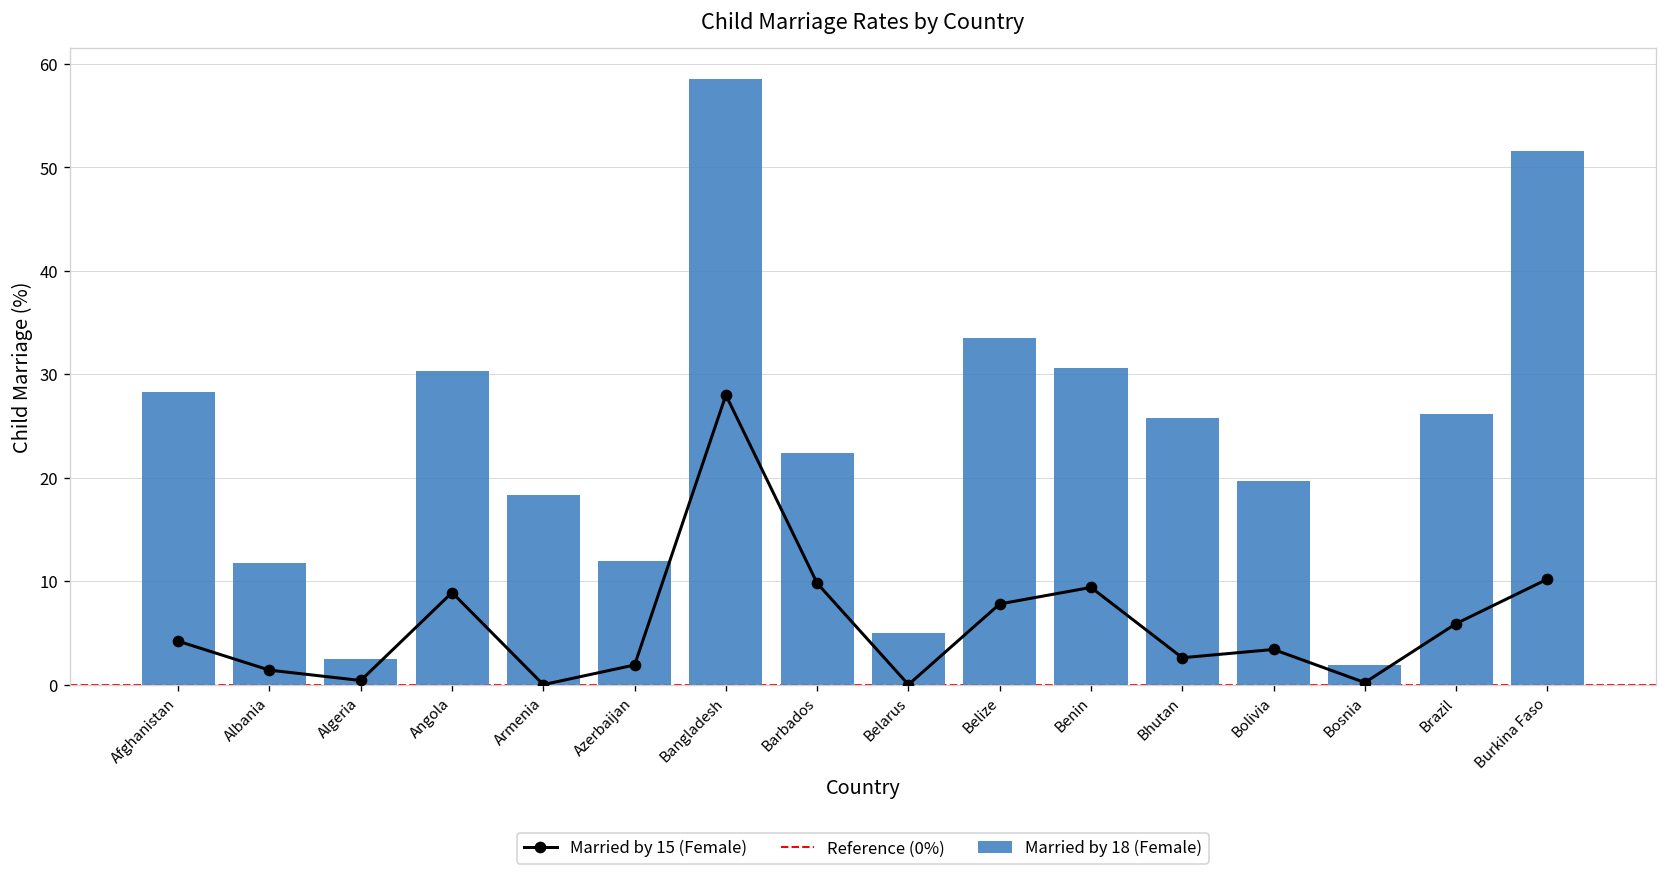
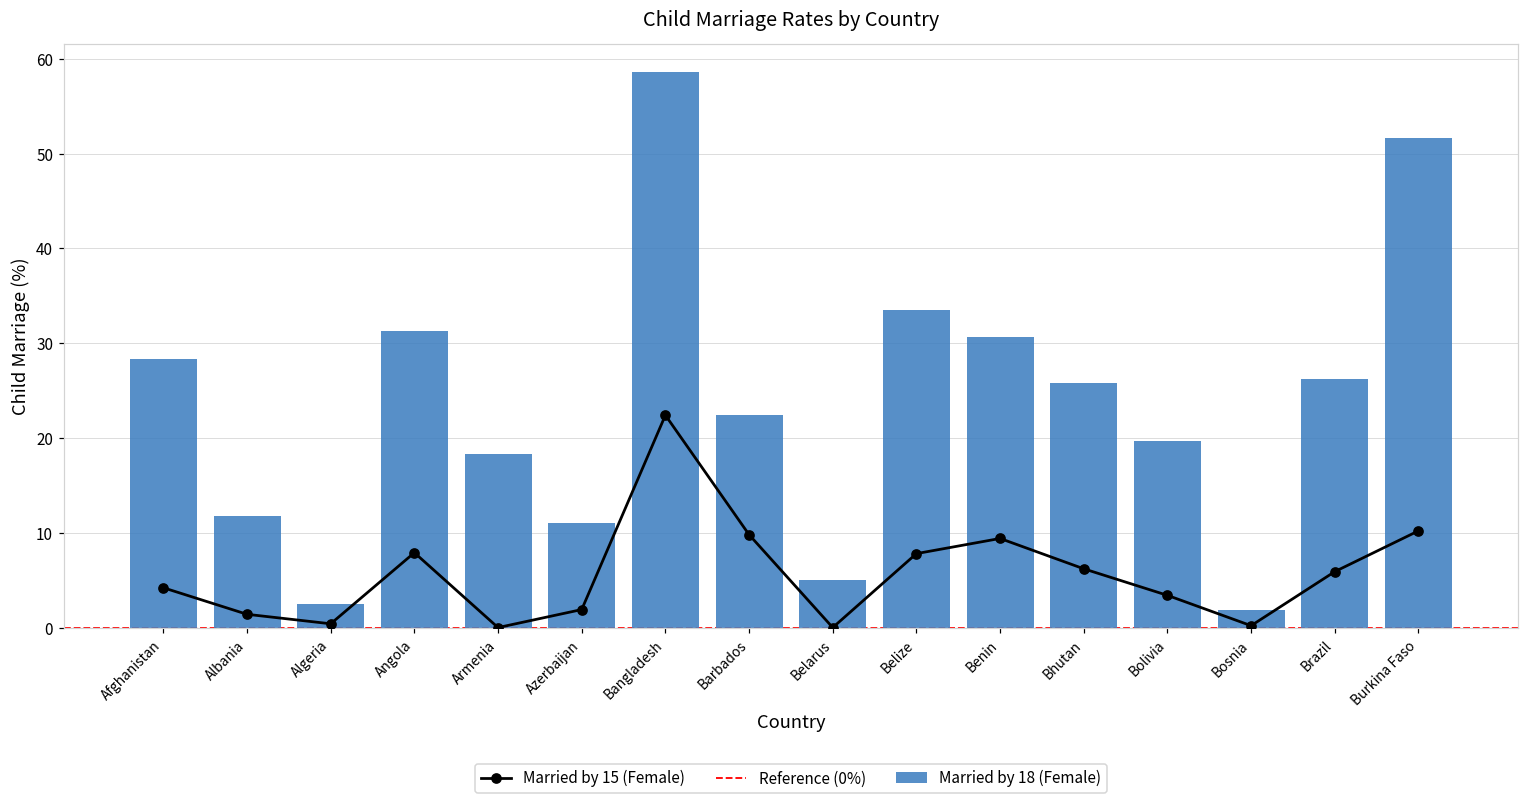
Married by 15 (Female), Angola: 9 -> 8
Married by 18 (Female), Angola: 30 -> 31
Married by 18 (Female), Azerbaijan: 12 -> 11
Married by 15 (Female), Bangladesh: 28 -> 22
Married by 15 (Female), Bhutan: 3 -> 6
